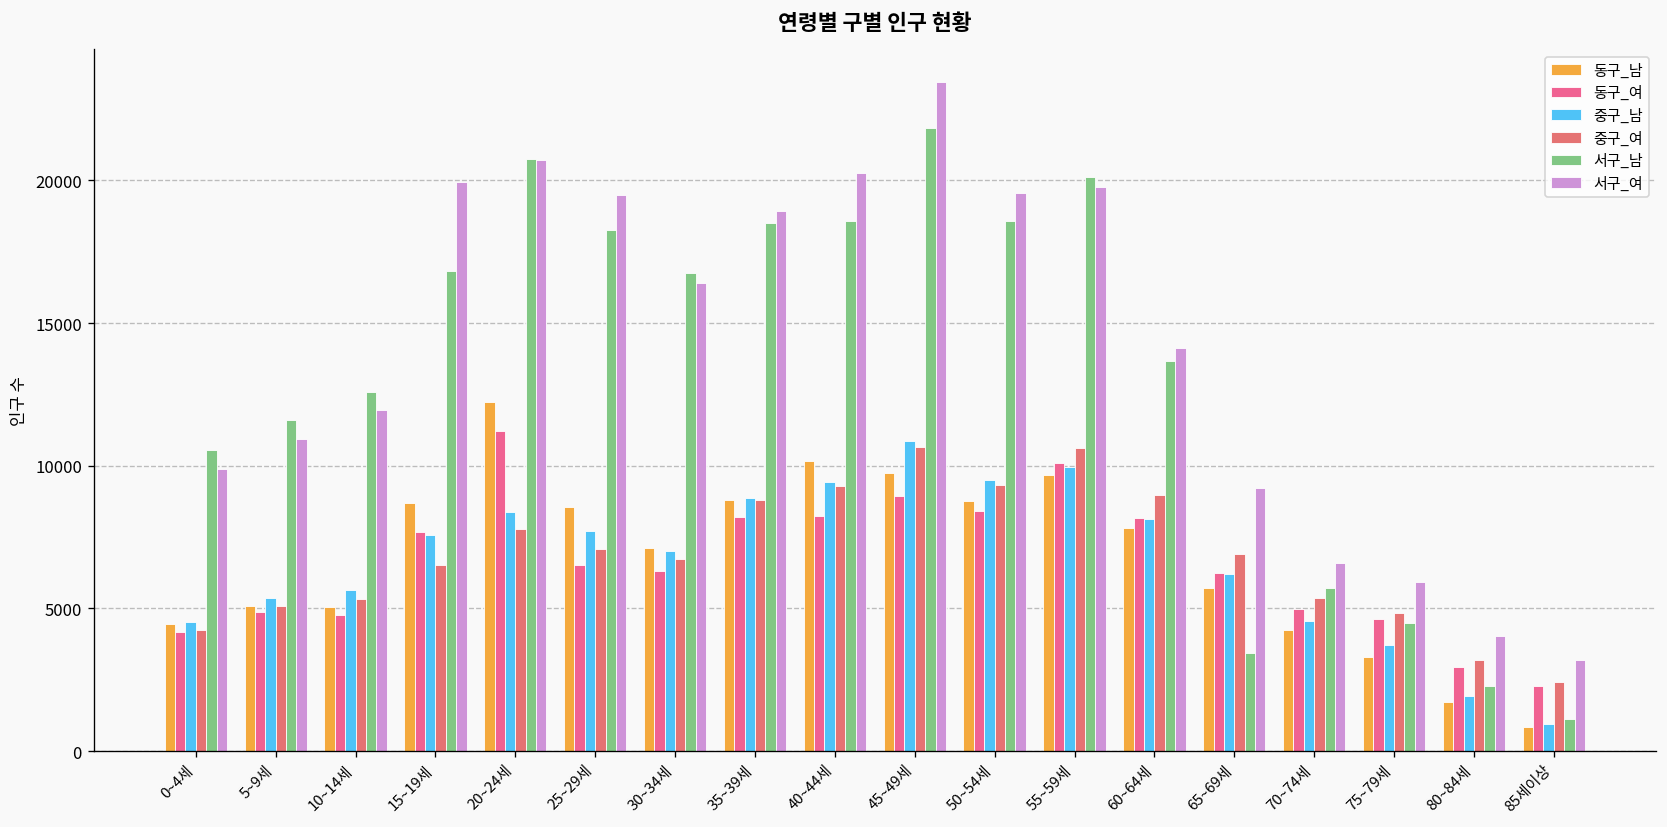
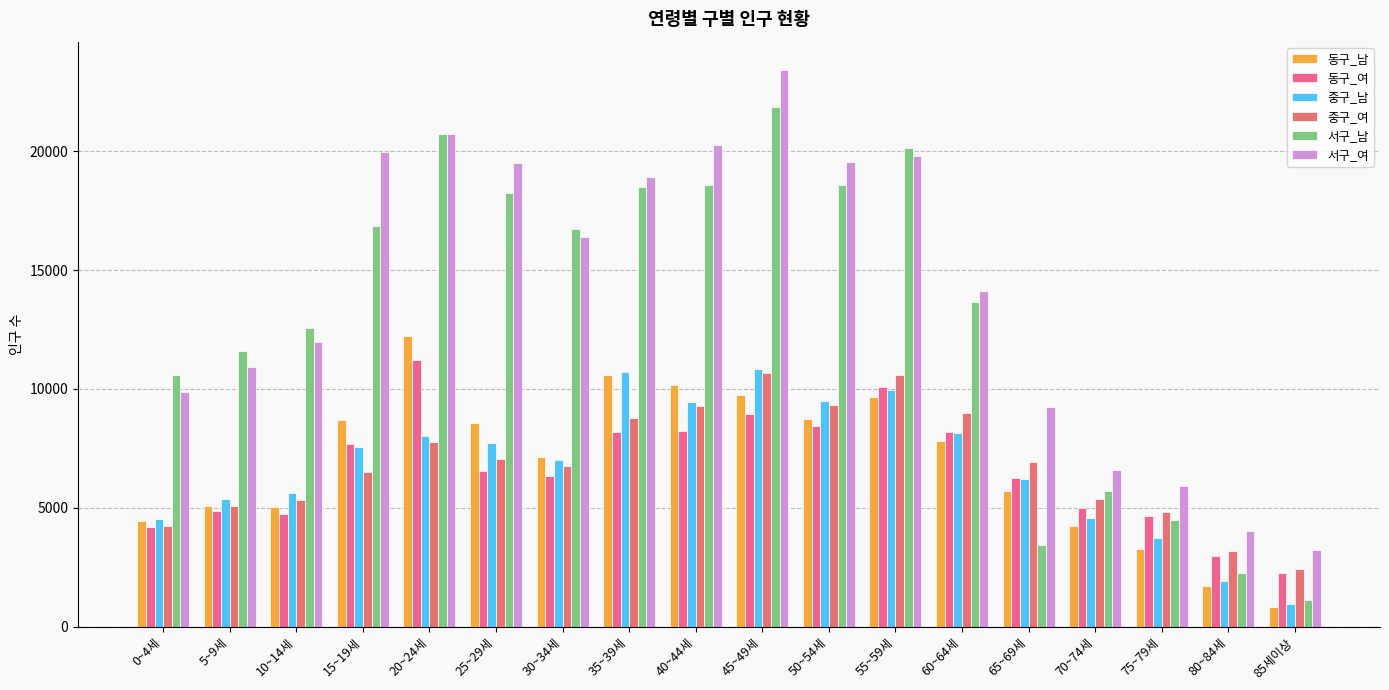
중구_남, 20~24세: 8400 -> 8000
동구_남, 35~39세: 8800 -> 10600
중구_남, 35~39세: 8900 -> 10700
